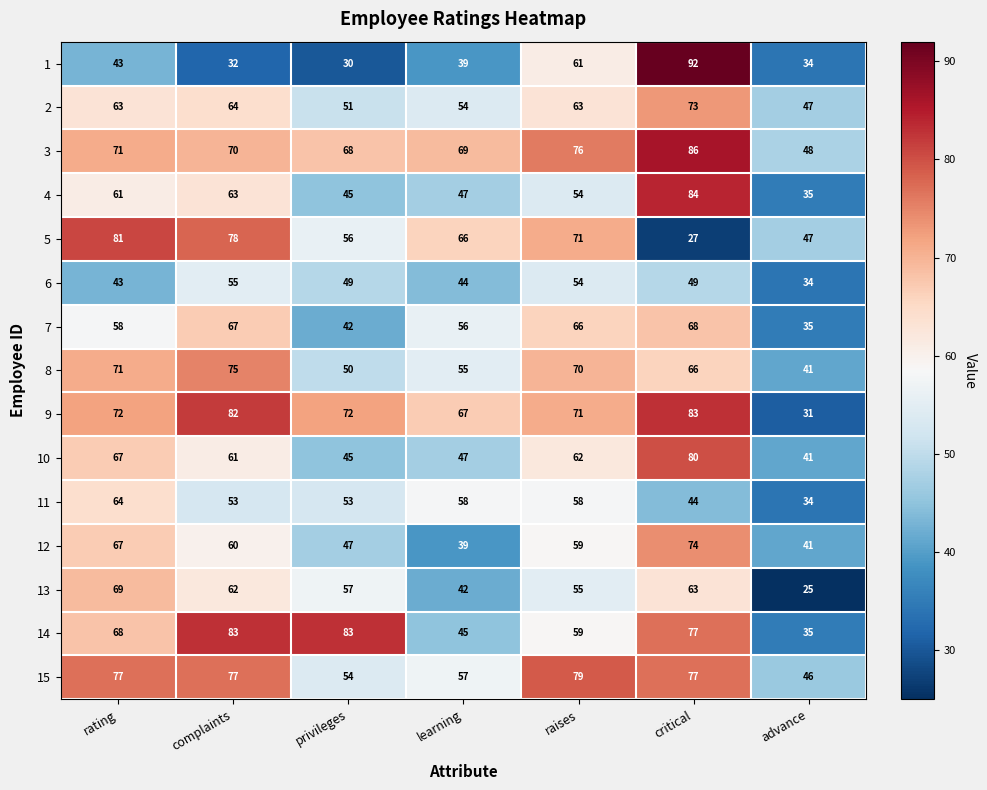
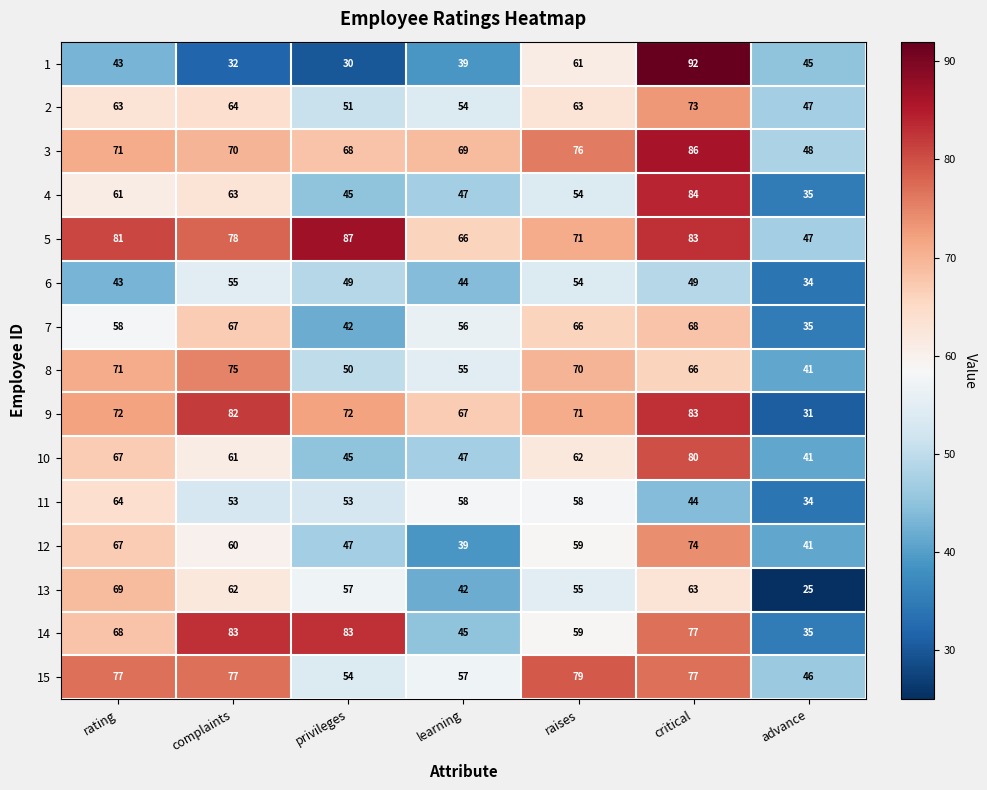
1, advance: 34 -> 45
5, privileges: 56 -> 87
5, critical: 27 -> 83
